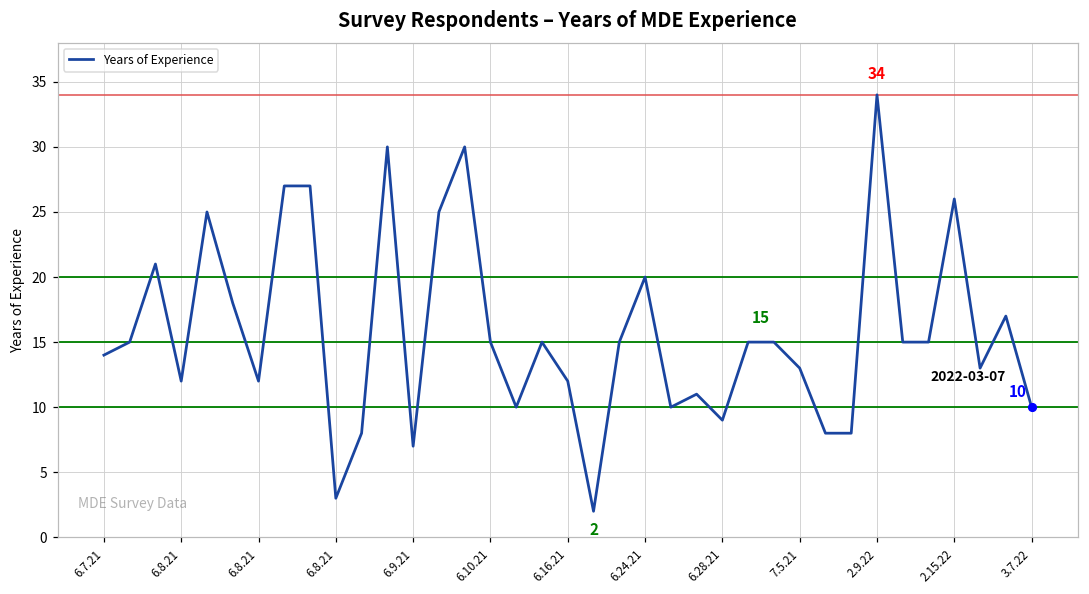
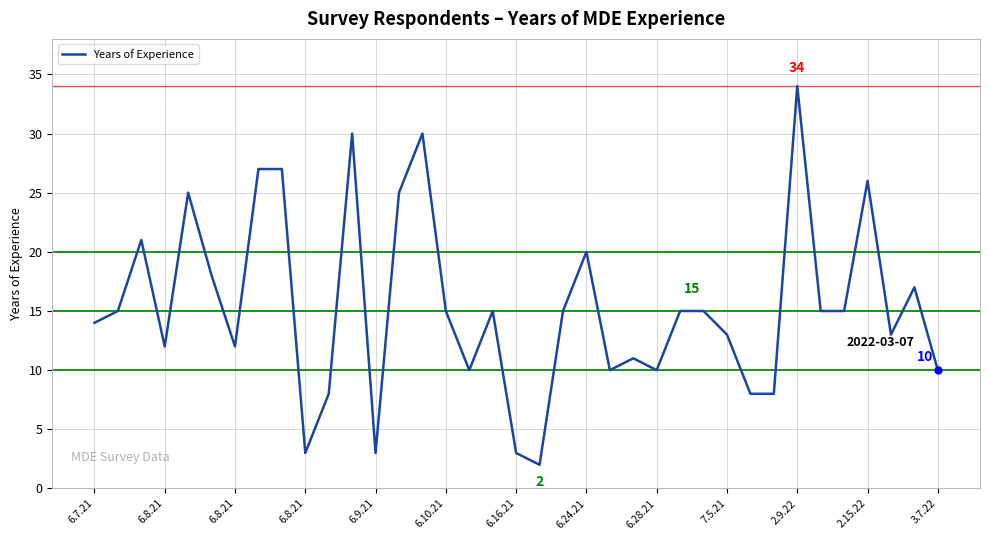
Years of Experience, 6.9.21: 7 -> 3
Years of Experience, 6.16.21: 12 -> 3
Years of Experience, 6.28.21: 9 -> 10
